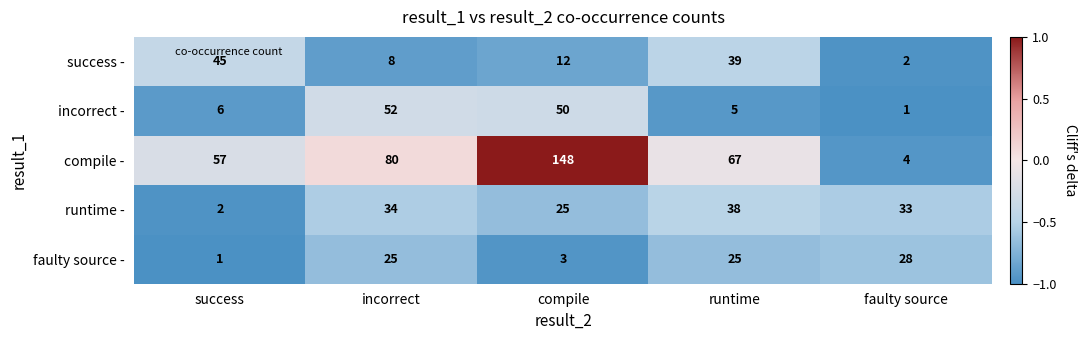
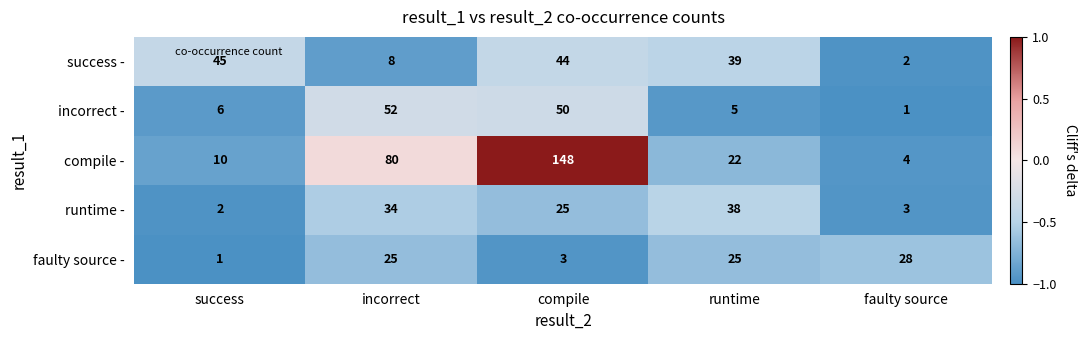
success -, compile: 12 -> 44
compile -, success: 57 -> 10
compile -, runtime: 67 -> 22
runtime -, faulty source: 33 -> 3
